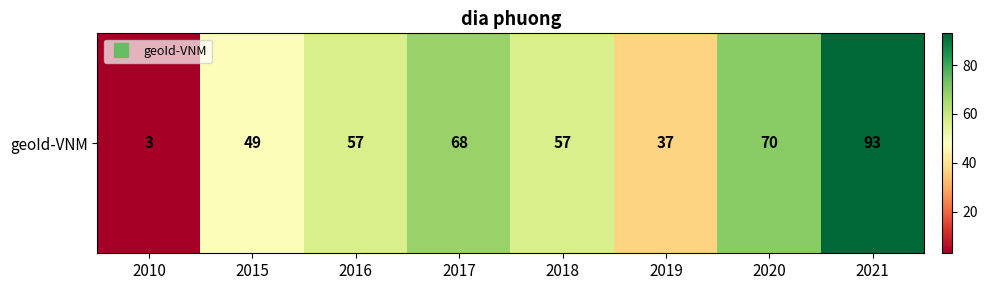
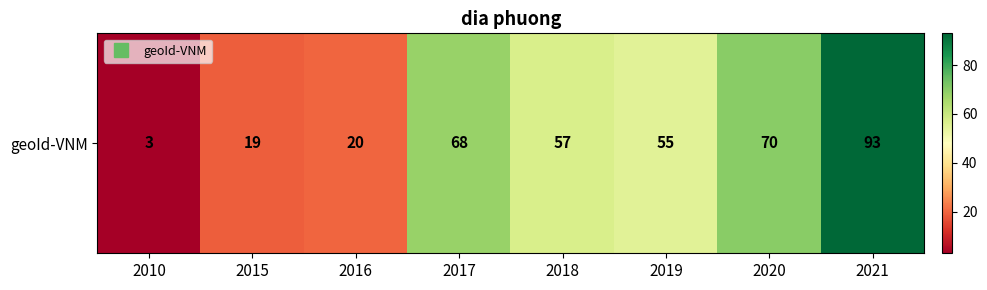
geoId-VNM, 2015: 49 -> 19
geoId-VNM, 2016: 57 -> 20
geoId-VNM, 2019: 37 -> 55
